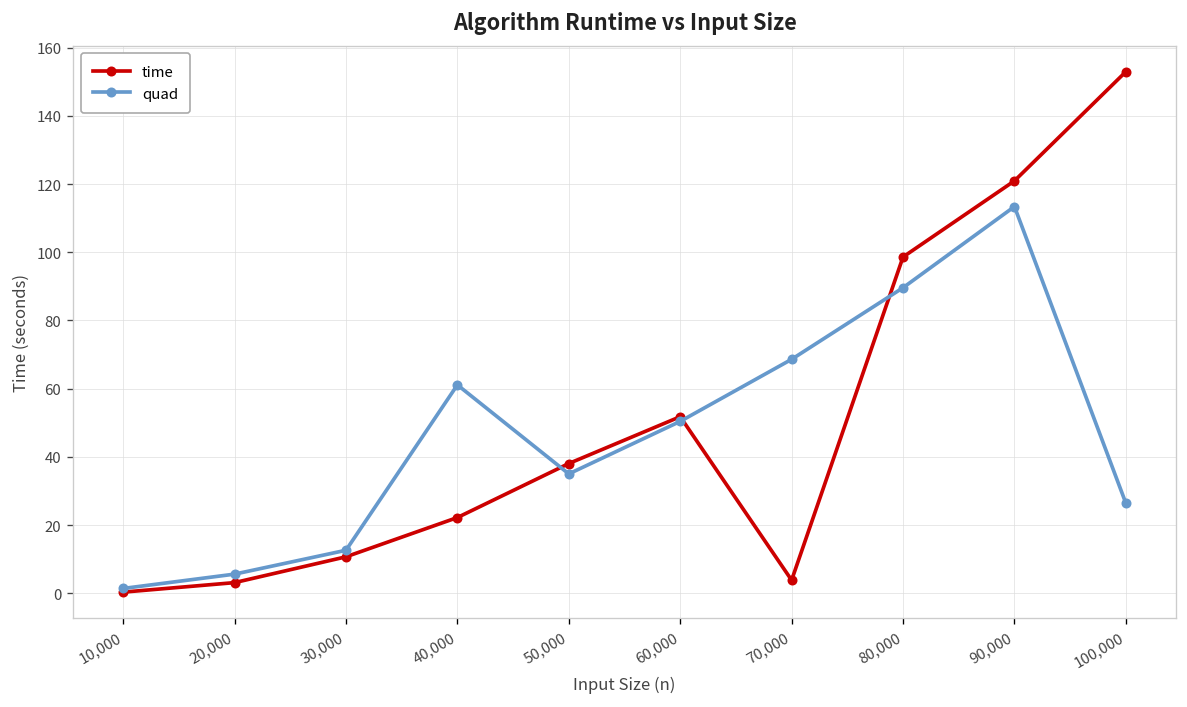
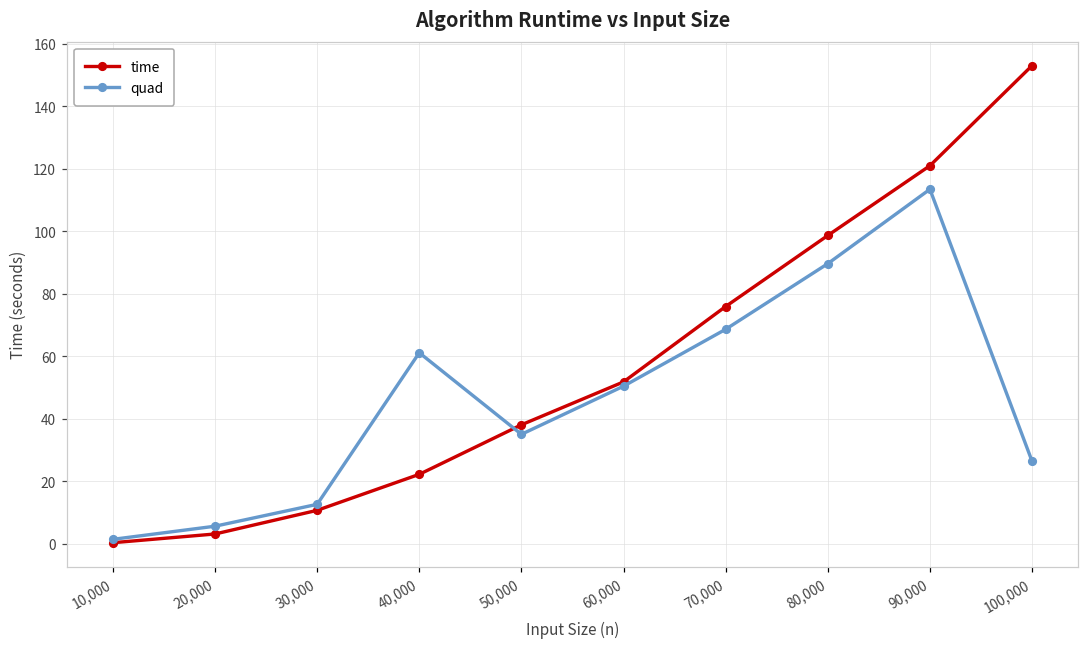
time, 70,000: 4 -> 76
